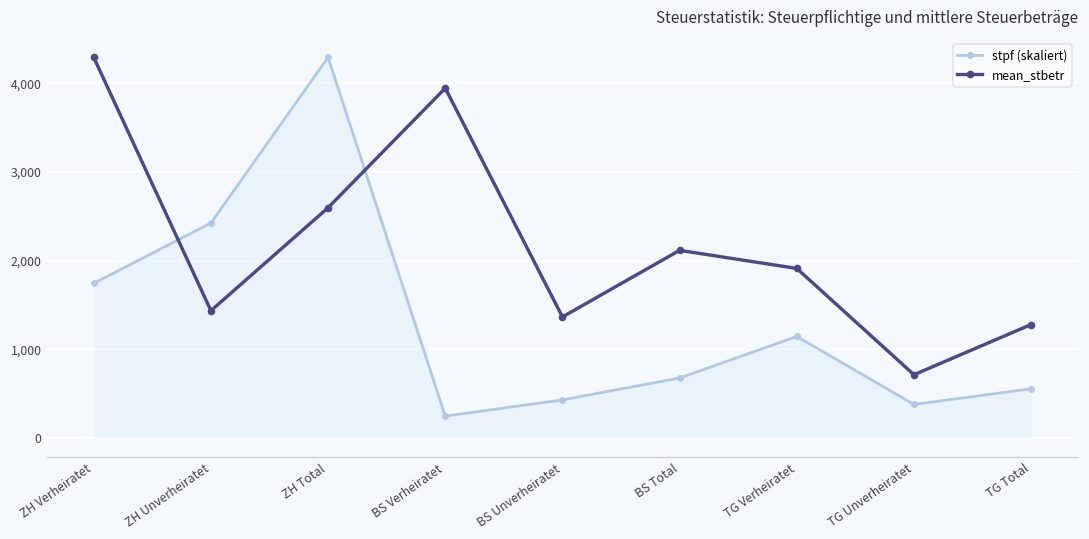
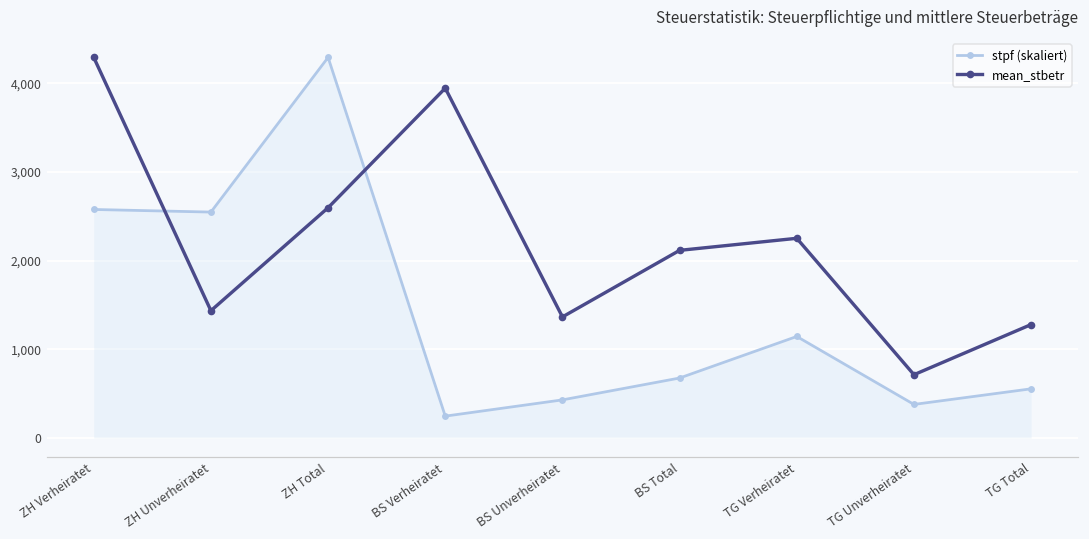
stpf (skaliert), ZH Verheiratet: 1,700 -> 2,600
stpf (skaliert), ZH Unverheiratet: 2,400 -> 2,500
mean_stbetr, TG Verheiratet: 1,900 -> 2,300
